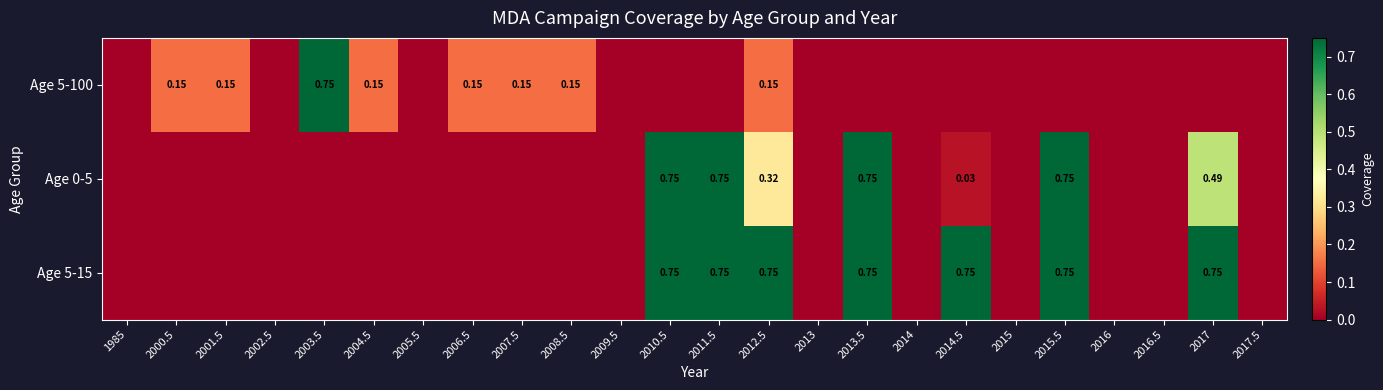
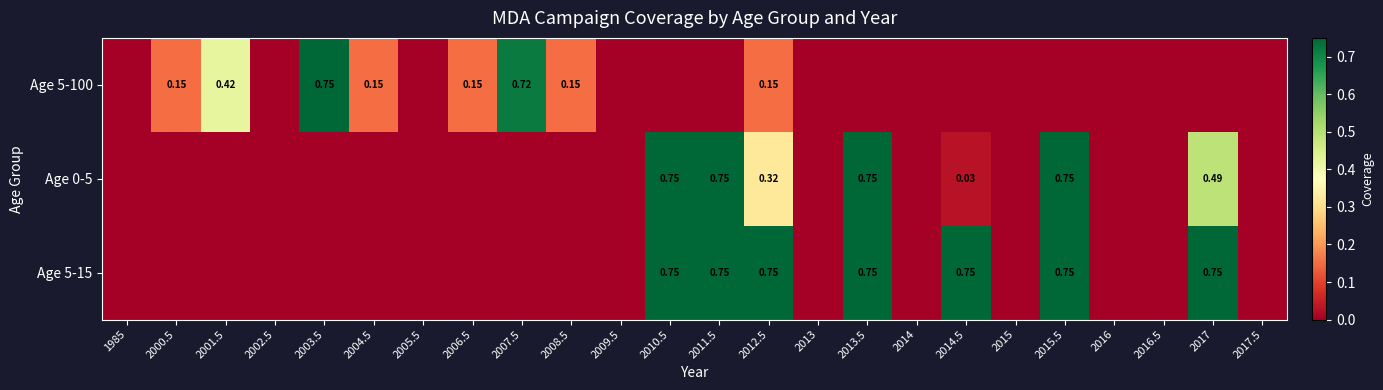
Age 5-100, 2001.5: 0.15 -> 0.42
Age 5-100, 2007.5: 0.15 -> 0.72
